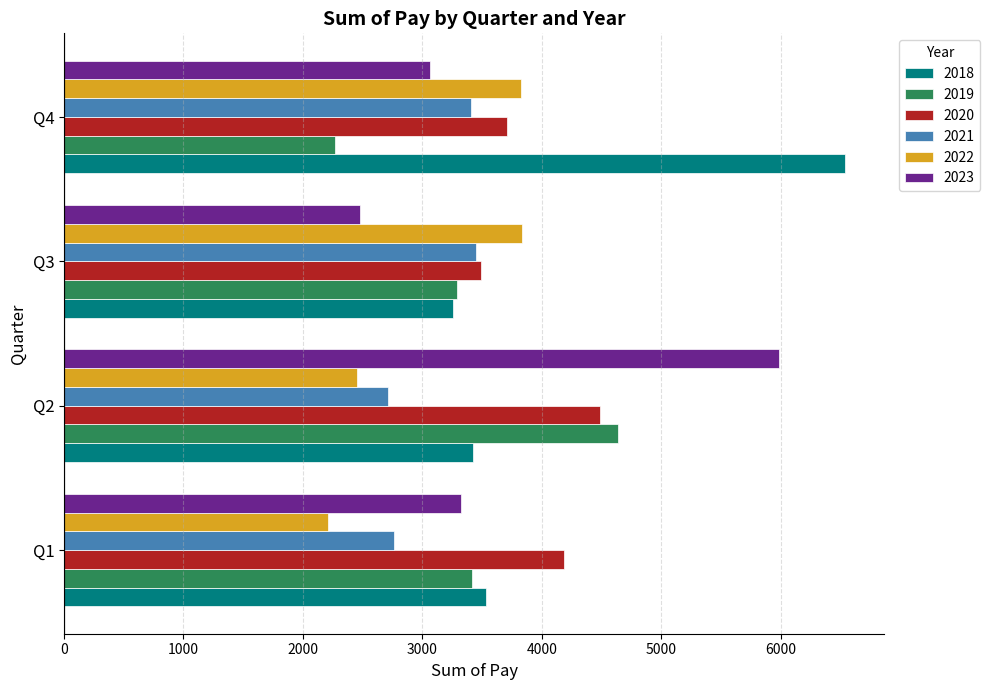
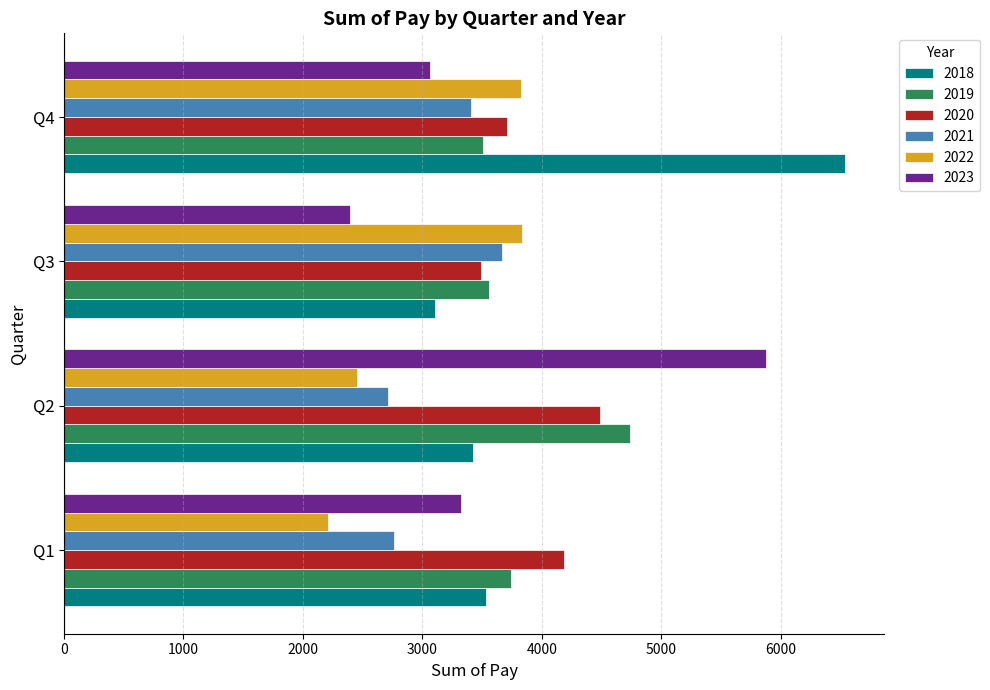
2019, Q4: 2270 -> 3510
2023, Q3: 2480 -> 2390
2021, Q3: 3450 -> 3660
2019, Q3: 3290 -> 3560
2018, Q3: 3260 -> 3110
2023, Q2: 5990 -> 5880
2019, Q2: 4640 -> 4740
2019, Q1: 3420 -> 3750
